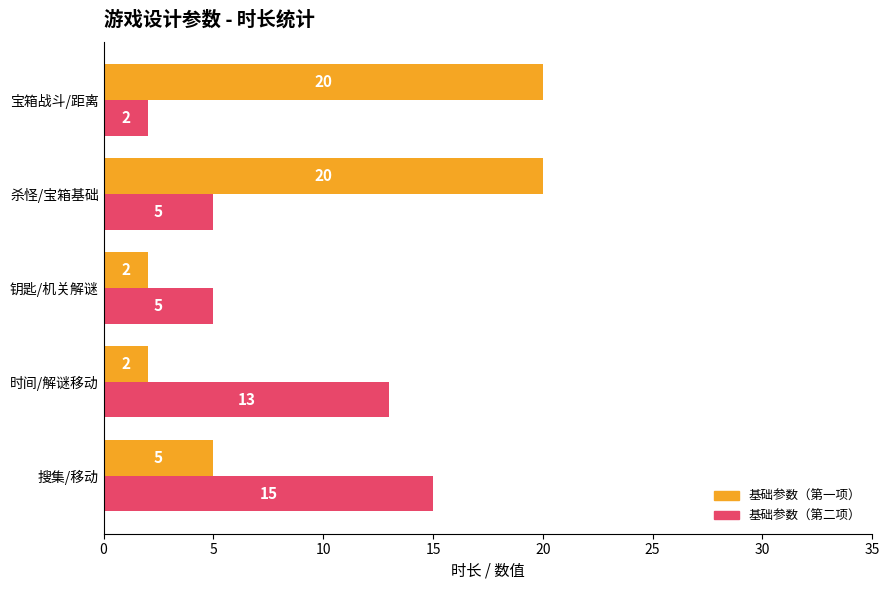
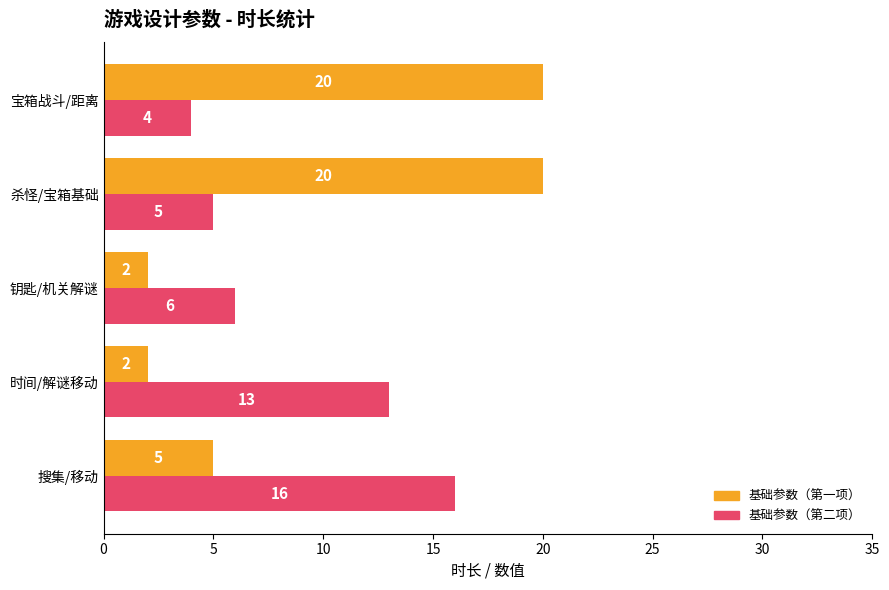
基础参数（第二项）, 宝箱战斗/距离: 2 -> 4
基础参数（第二项）, 钥匙/机关解谜: 5 -> 6
基础参数（第二项）, 搜集/移动: 15 -> 16
